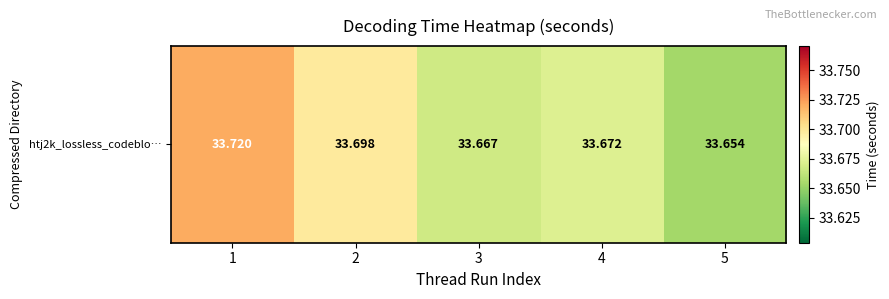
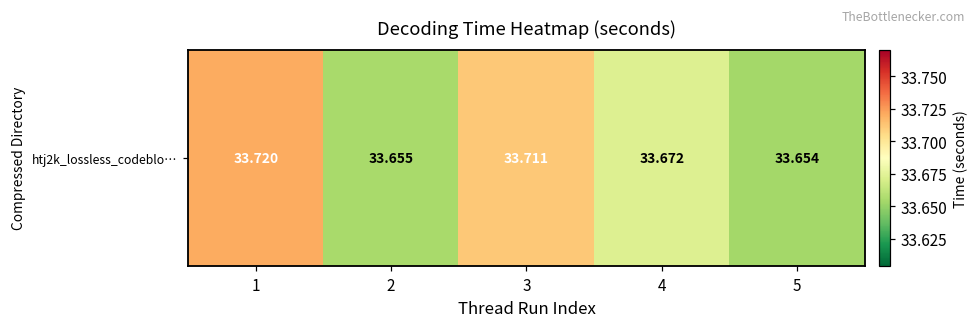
htj2k_lossless_codeblo…, 2: 33.698 -> 33.655
htj2k_lossless_codeblo…, 3: 33.667 -> 33.711
